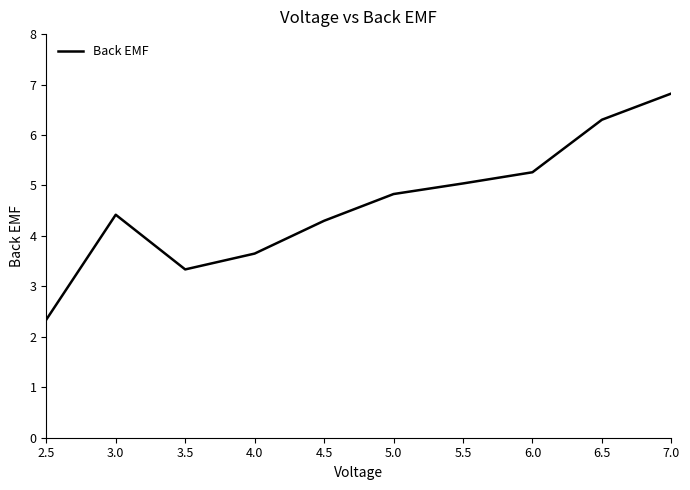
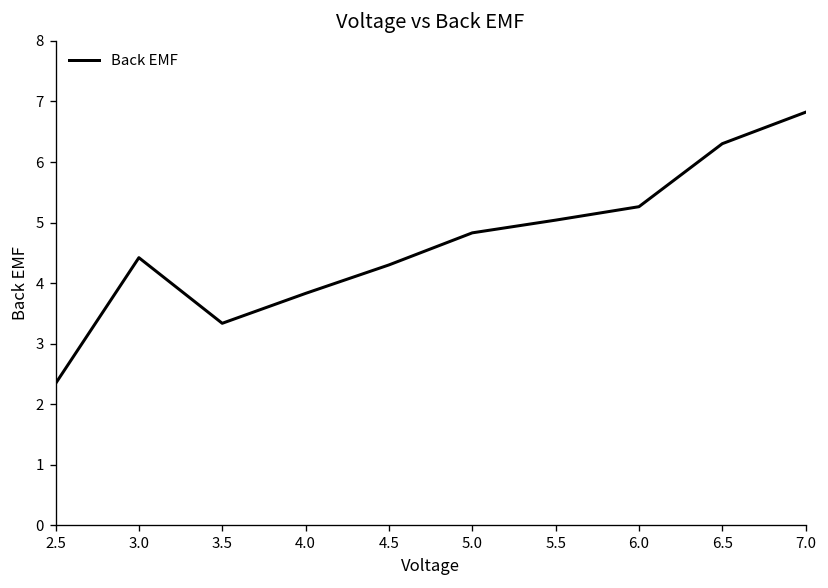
4.0: 3.7 -> 3.8
